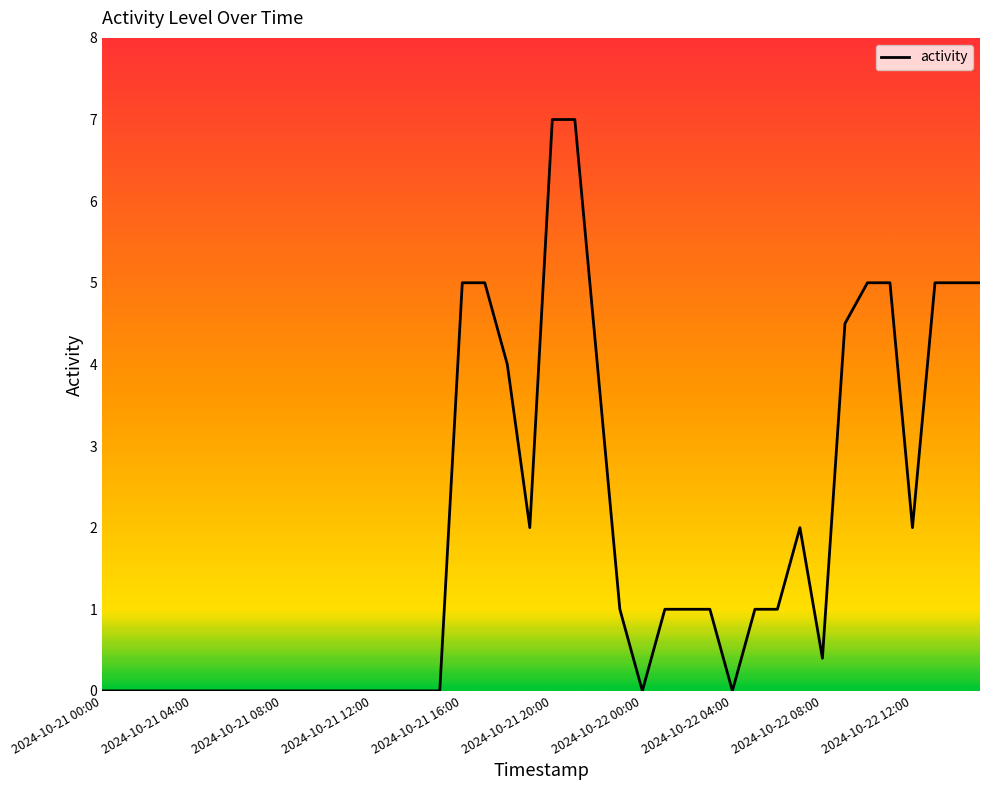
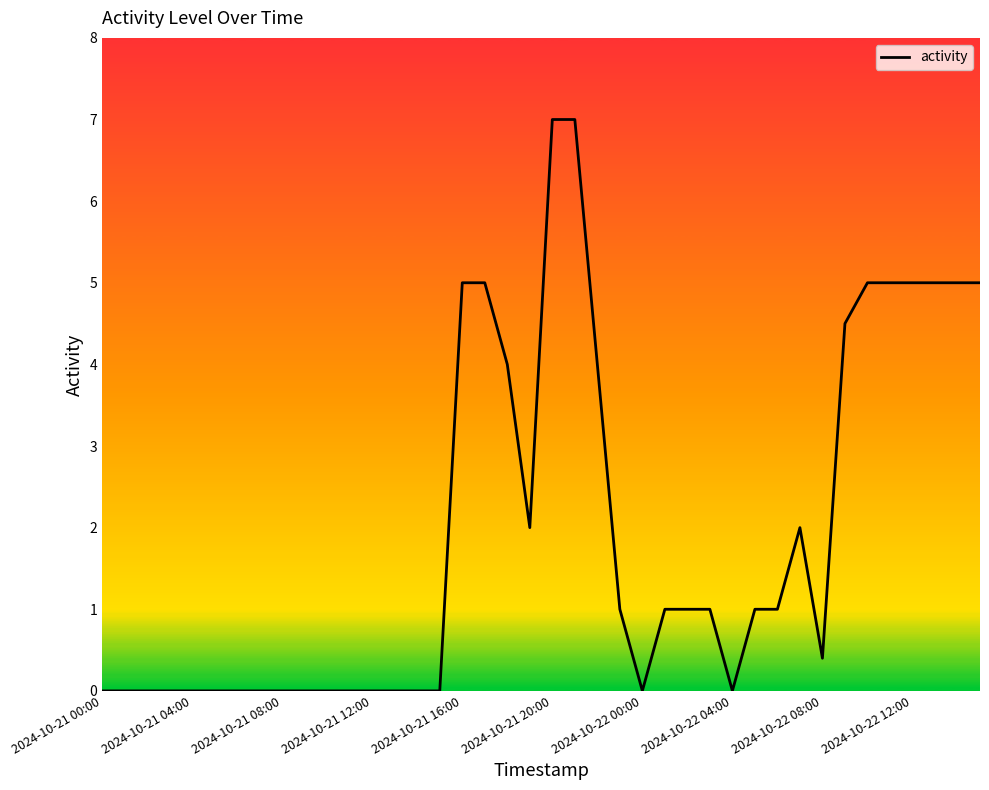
2024-10-22 12:00: 2 -> 5
